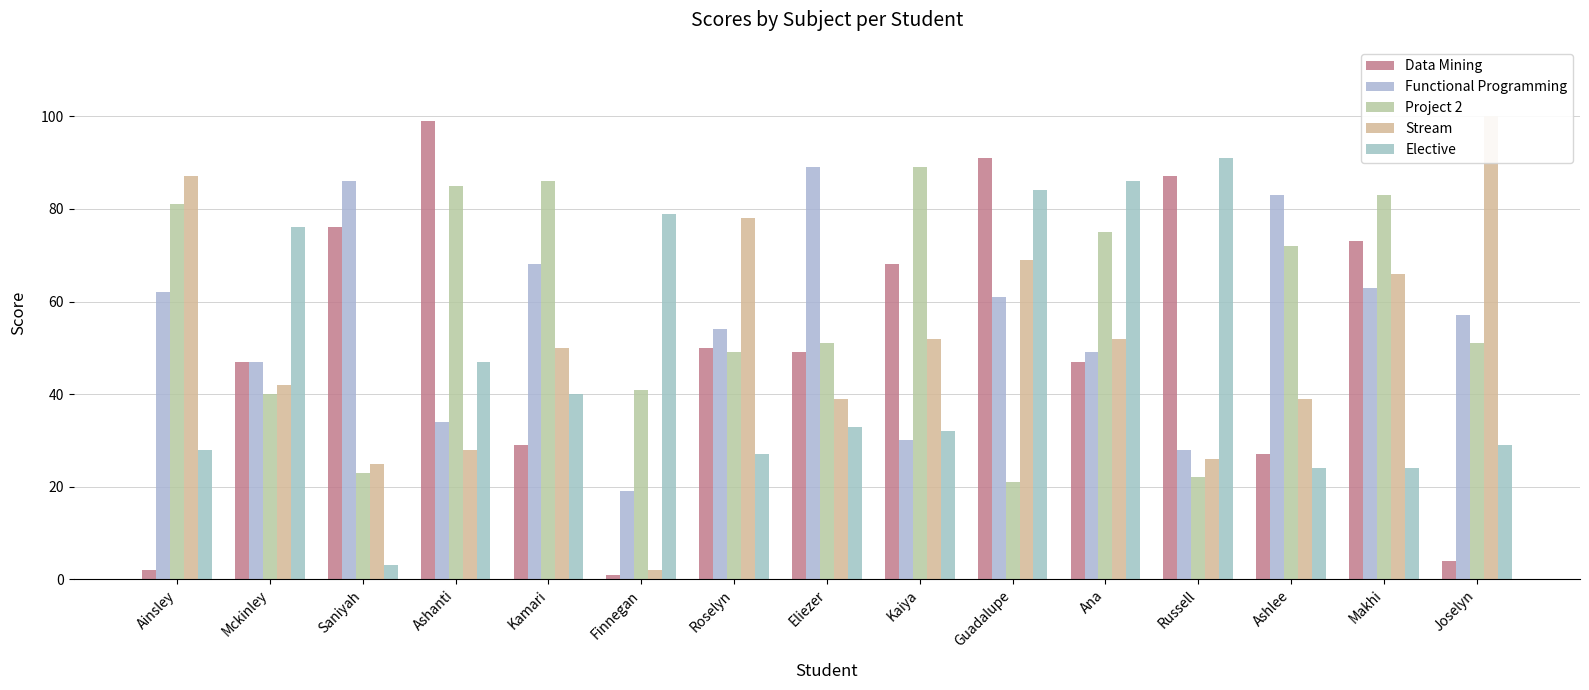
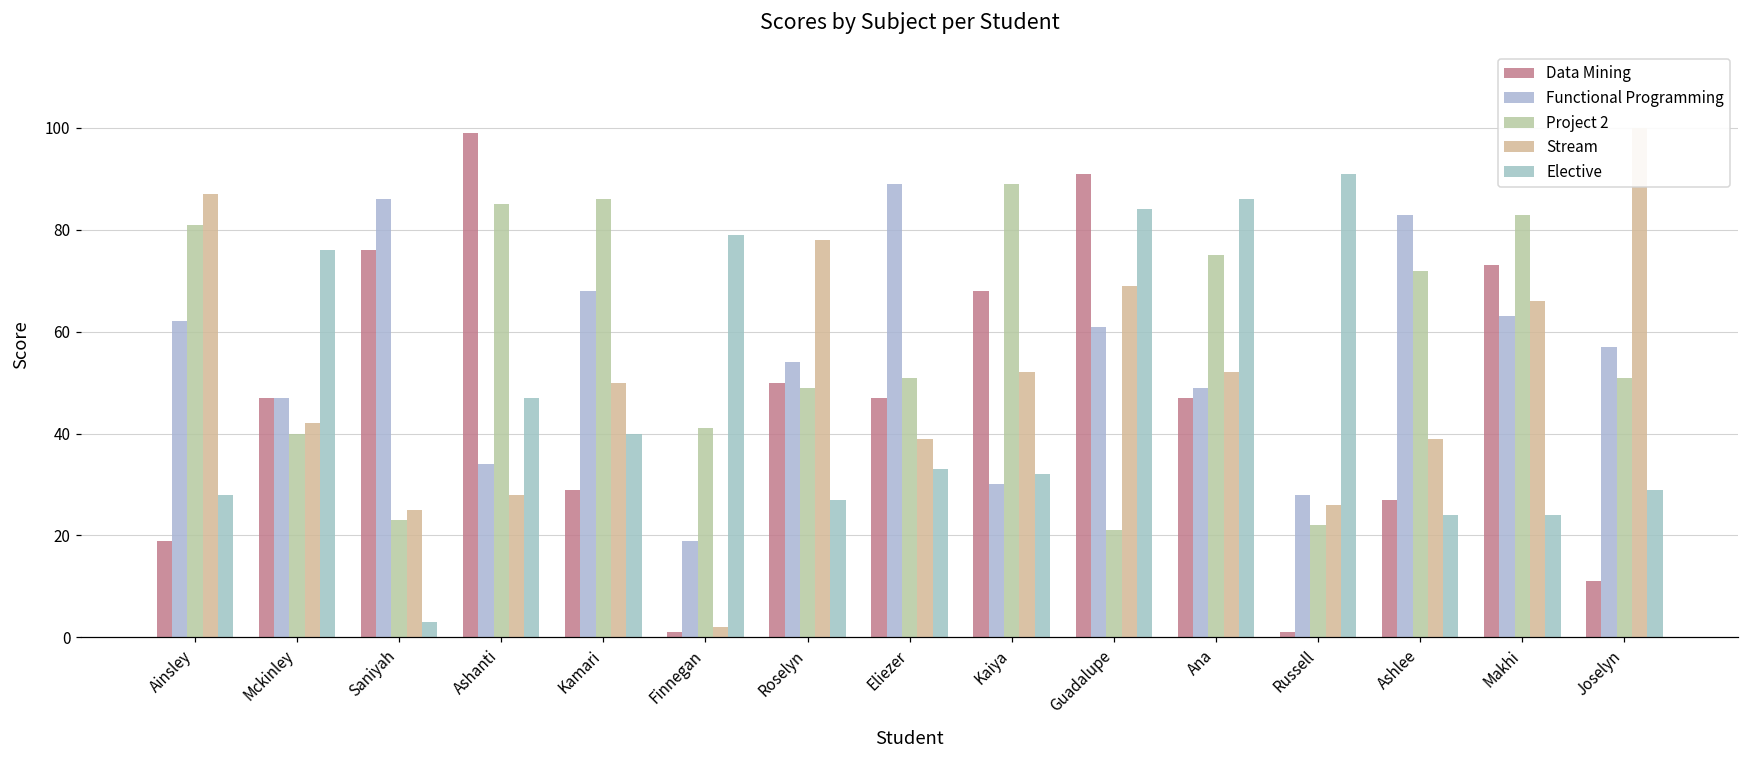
Data Mining, Ainsley: 2 -> 19
Data Mining, Eliezer: 49 -> 47
Data Mining, Russell: 87 -> 1
Data Mining, Joselyn: 4 -> 11
